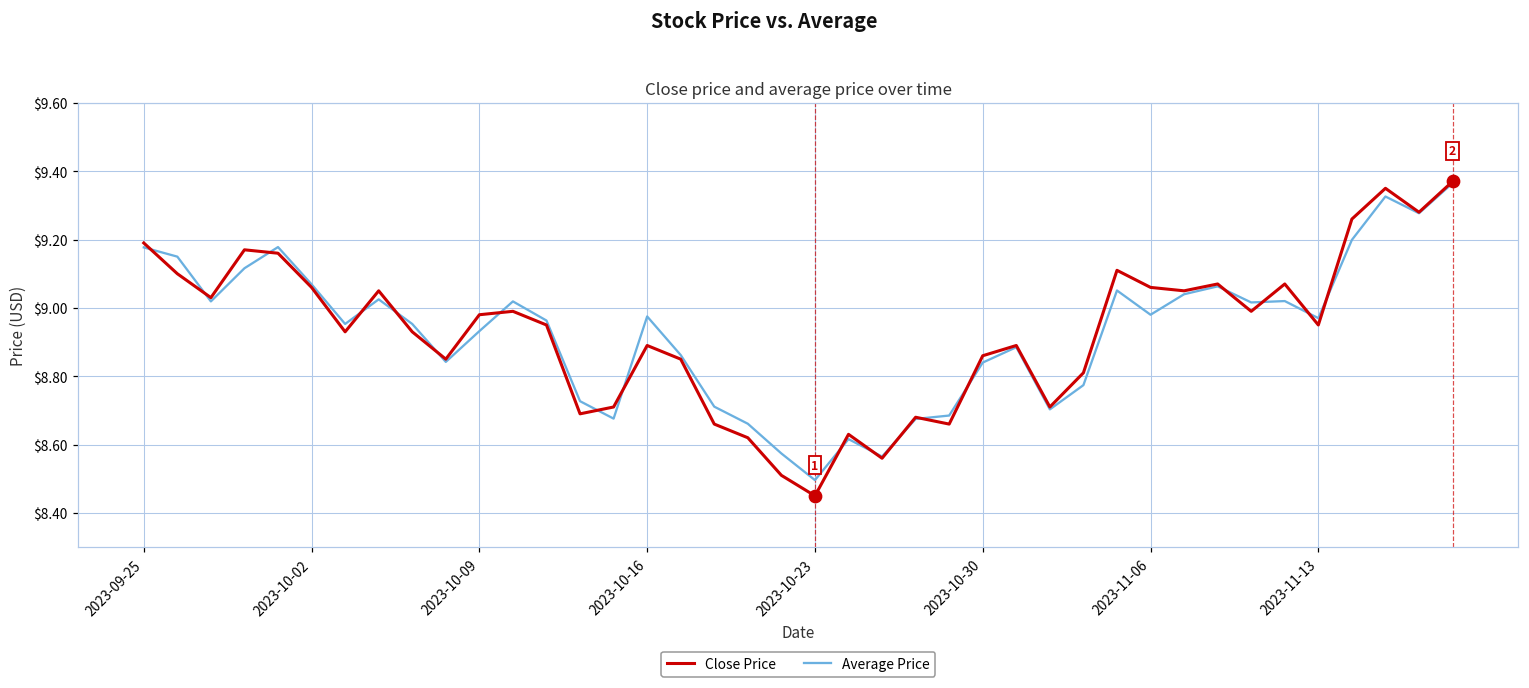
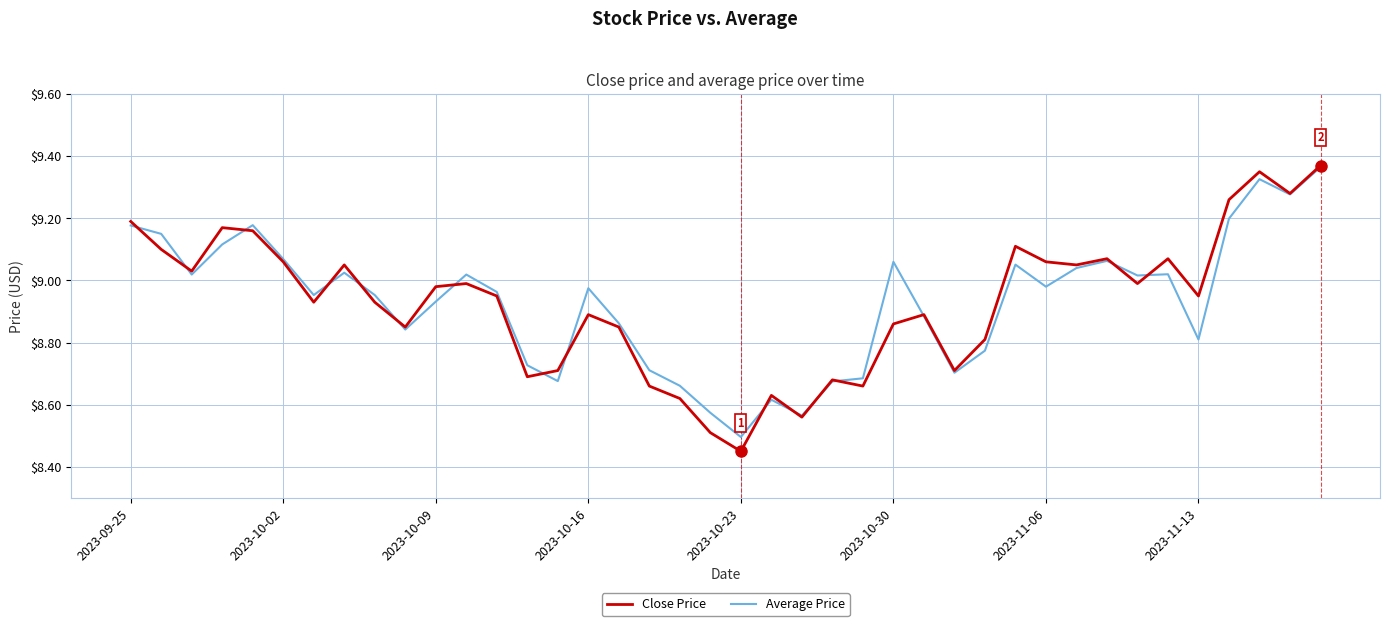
Average Price, 2023-10-30: $8.84 -> $9.06
Average Price, 2023-11-13: $8.97 -> $8.81
